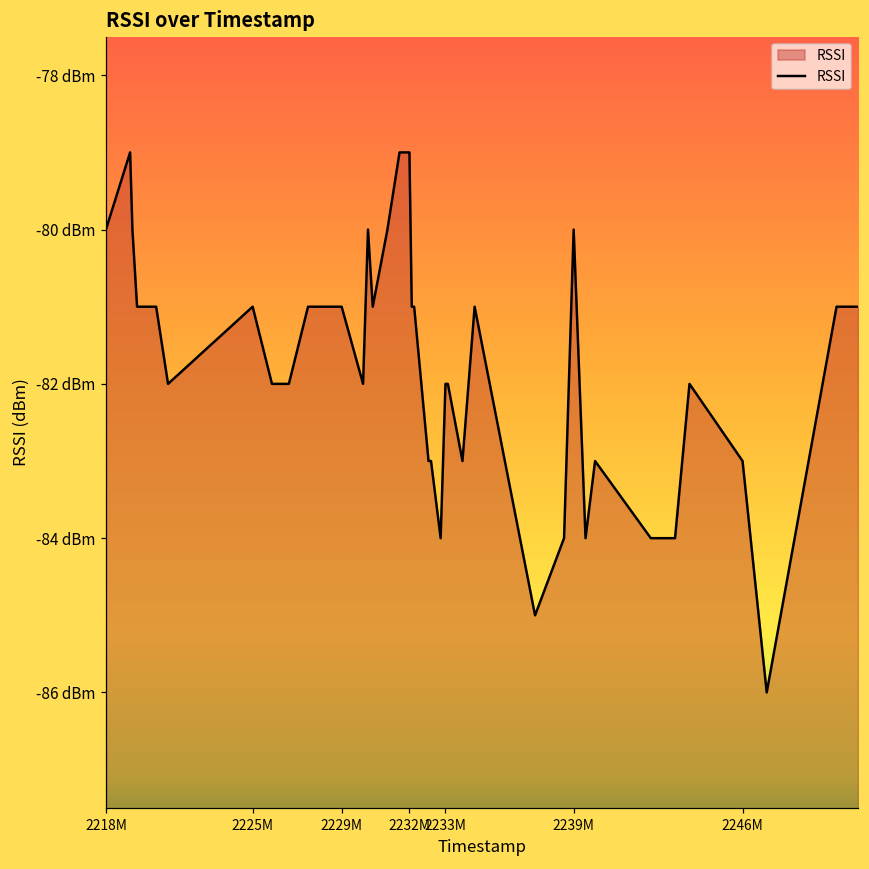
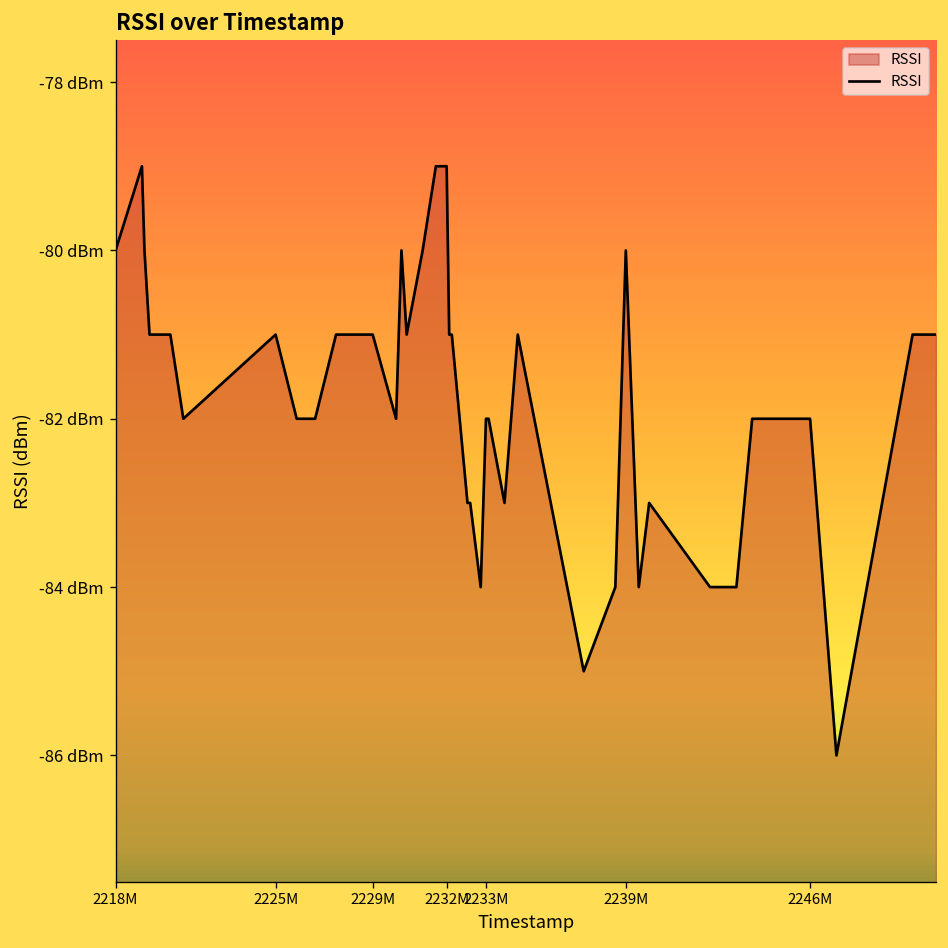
2246M: -83 dBm -> -82 dBm
